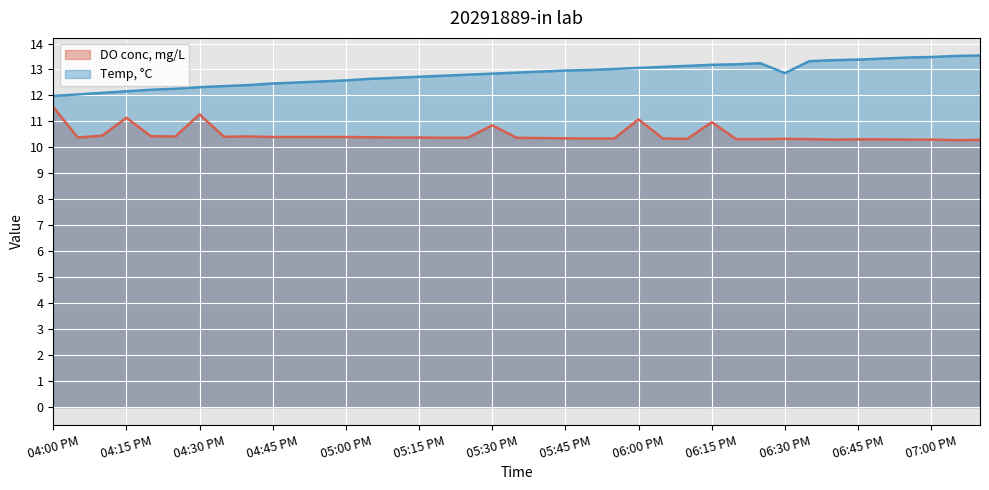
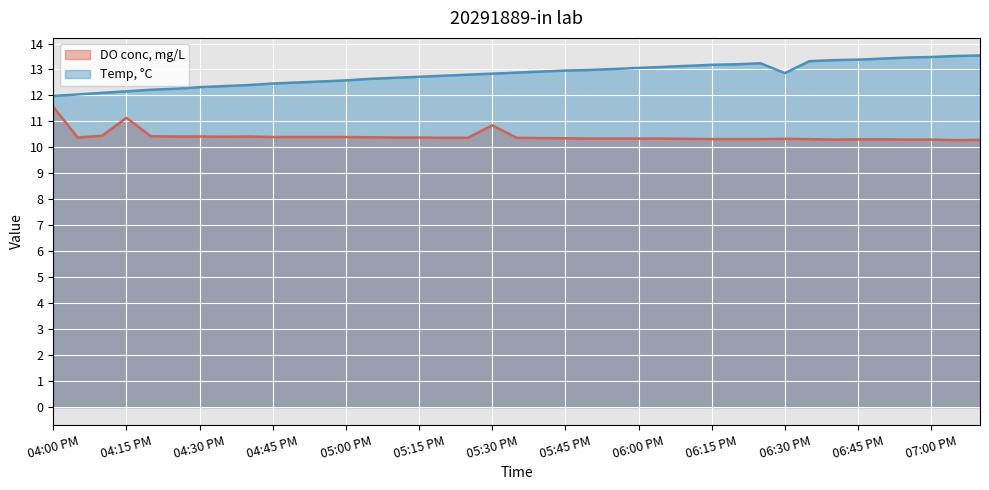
DO conc, mg/L, 04:30 PM: 11.3 -> 10.4
DO conc, mg/L, 06:00 PM: 11.1 -> 10.3
DO conc, mg/L, 06:15 PM: 11.0 -> 10.3
